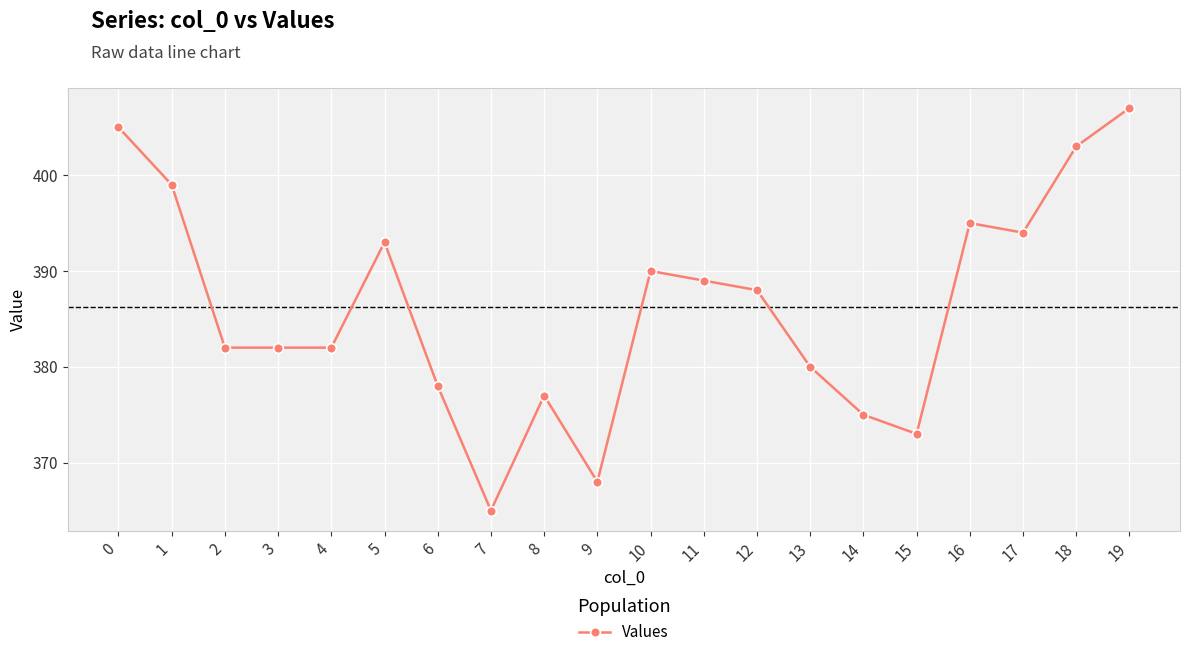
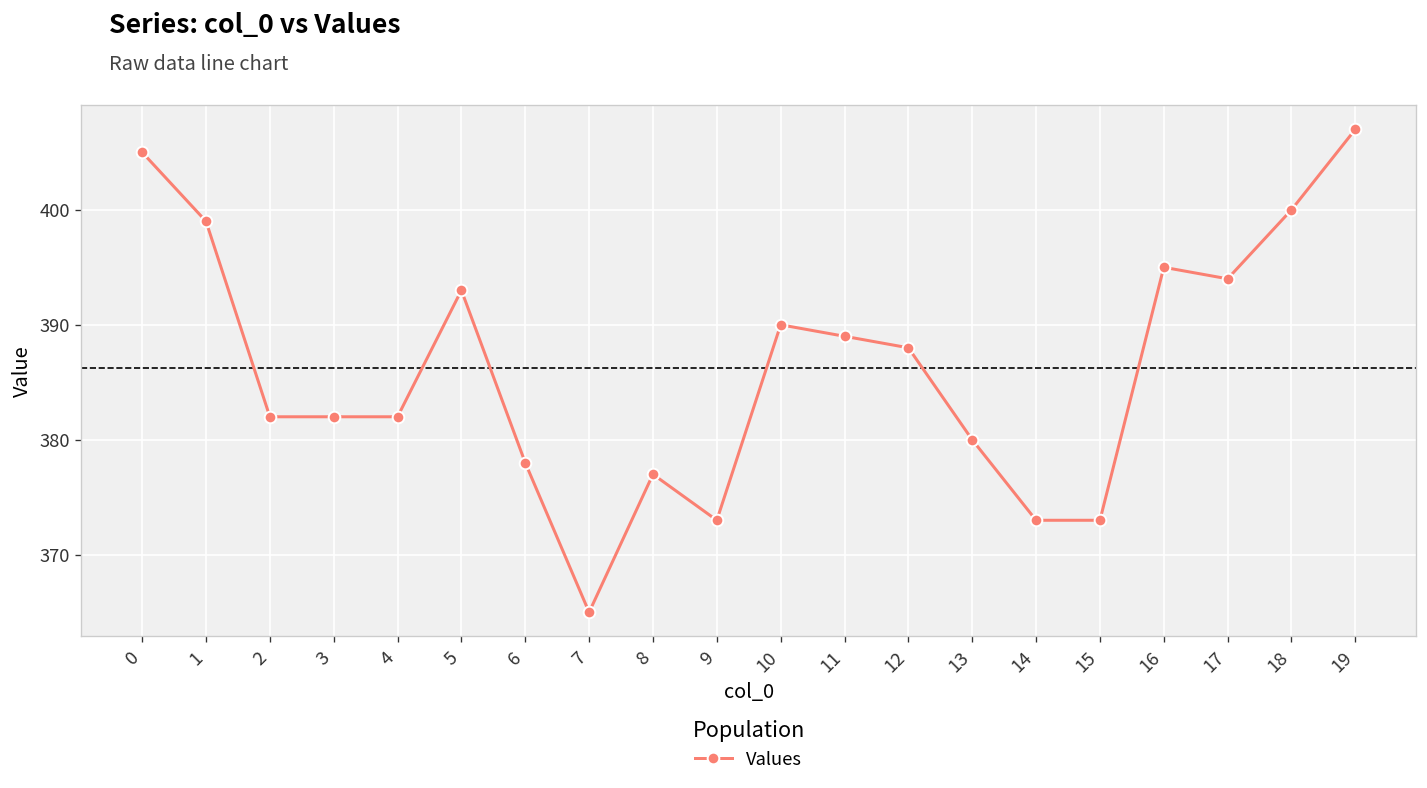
9: 368 -> 373
14: 375 -> 373
18: 403 -> 400
